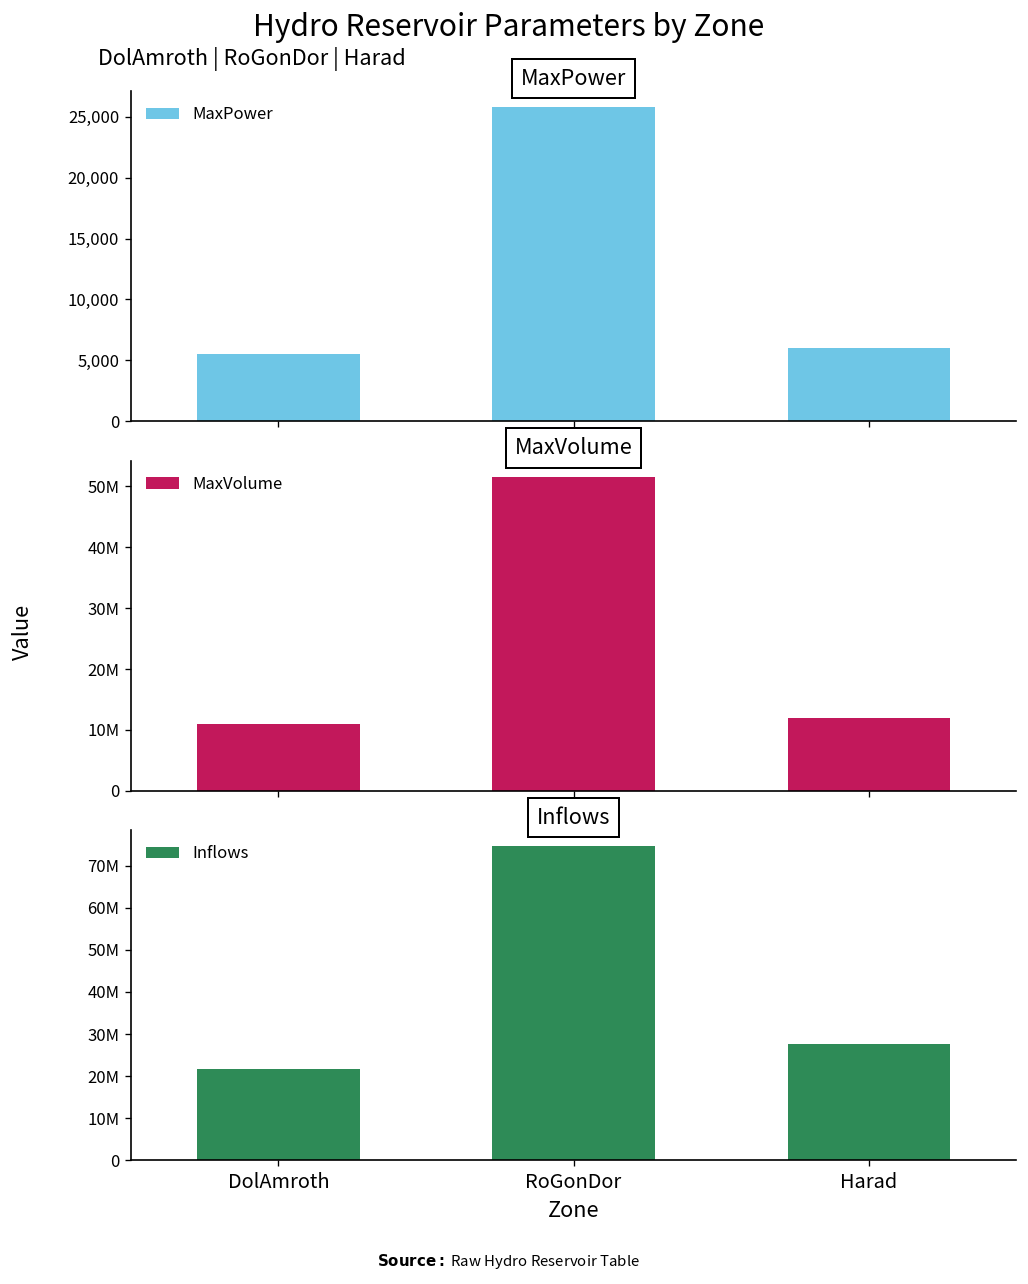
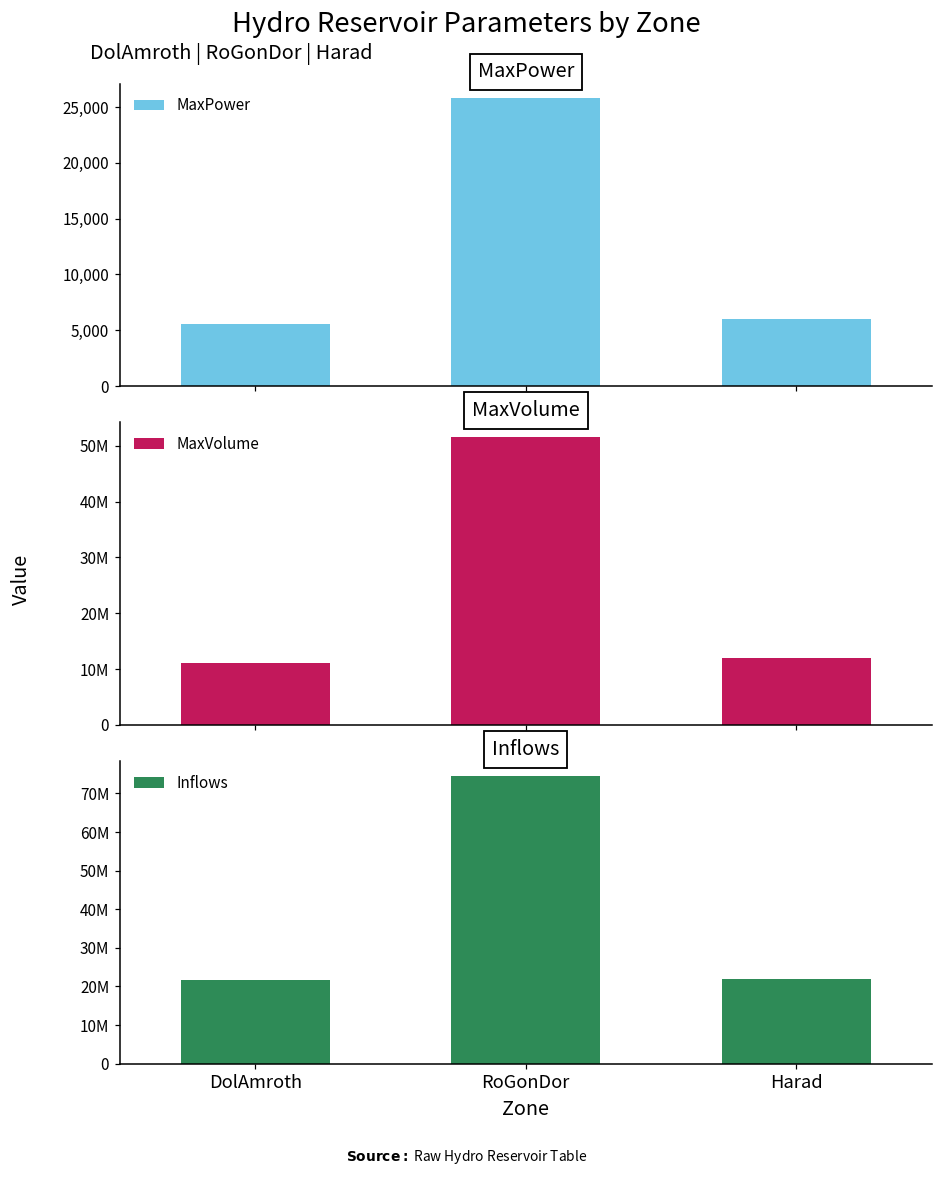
Inflows, Harad: 28000000 -> 22000000
